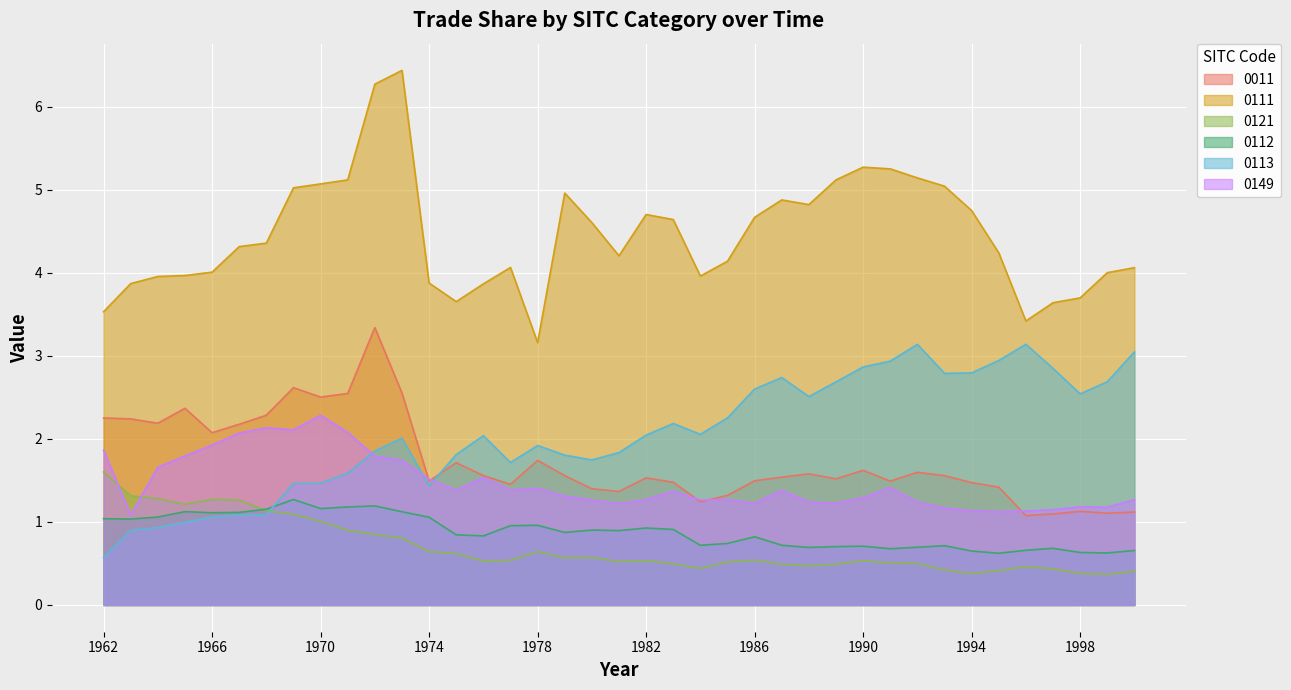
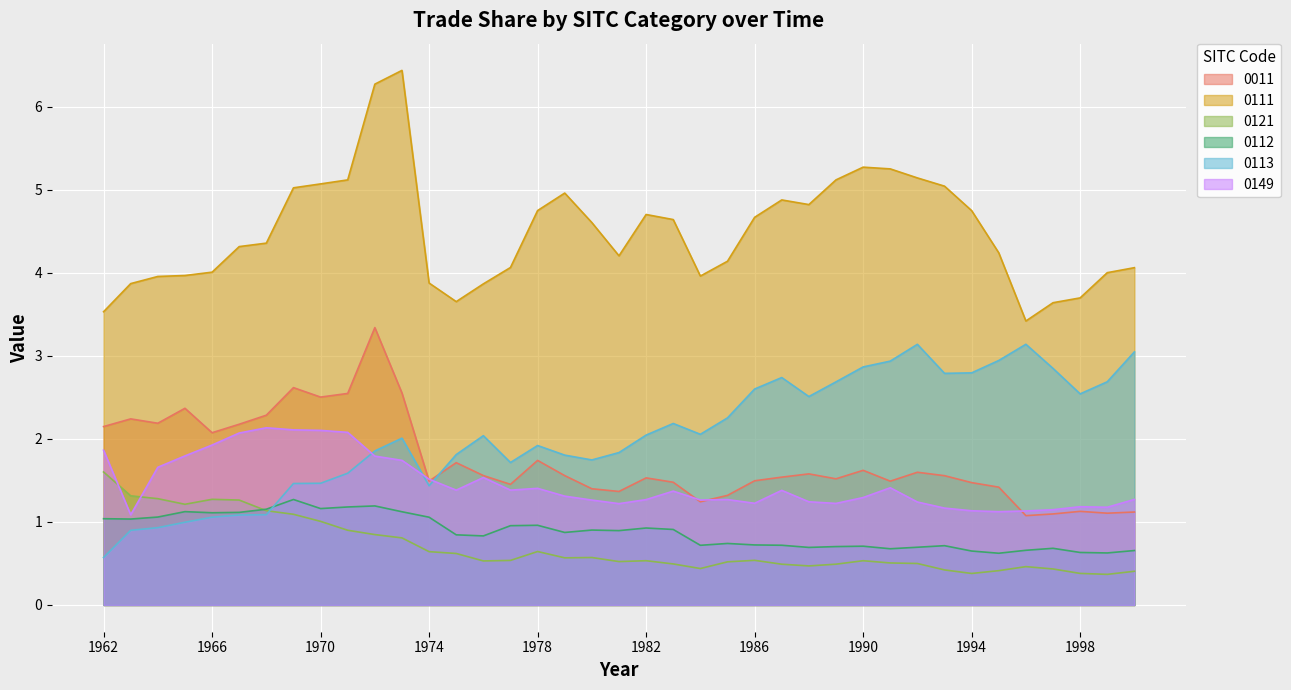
0011, 1962: 2.3 -> 2.1
0149, 1970: 2.3 -> 2.1
0111, 1978: 3.2 -> 4.7
0112, 1986: 0.8 -> 0.7
